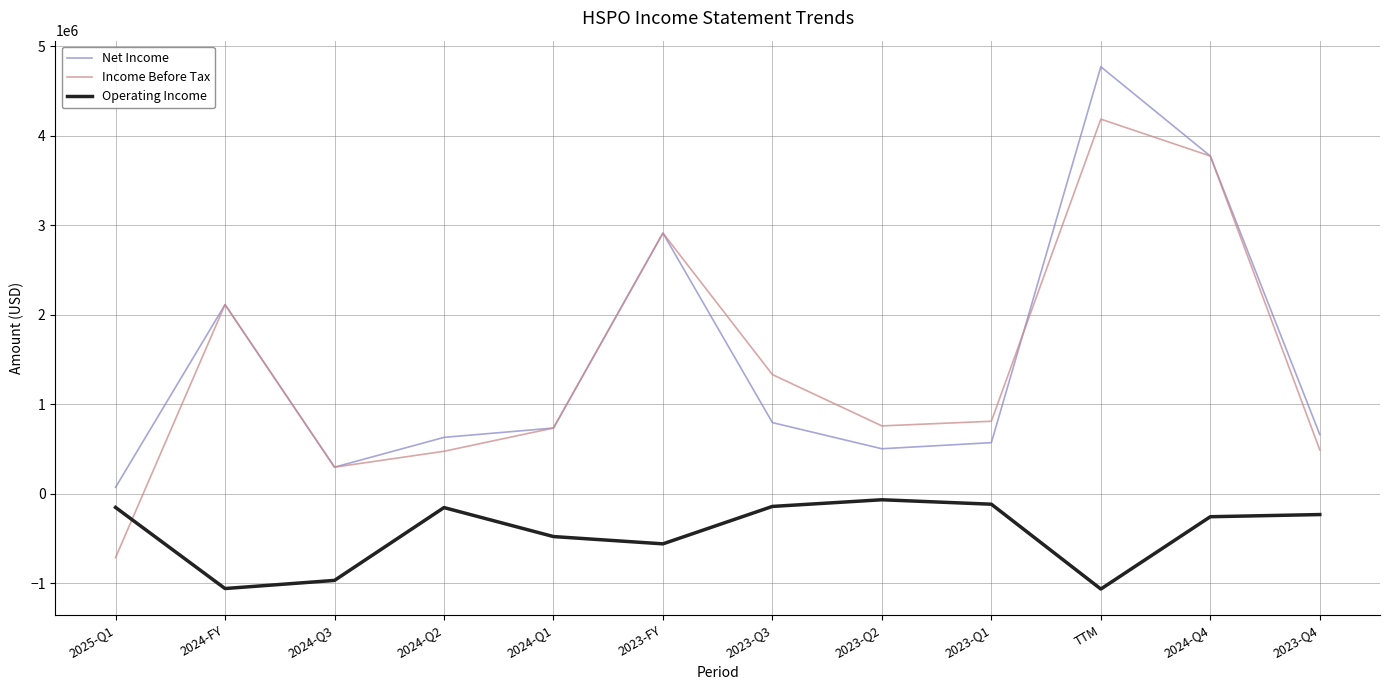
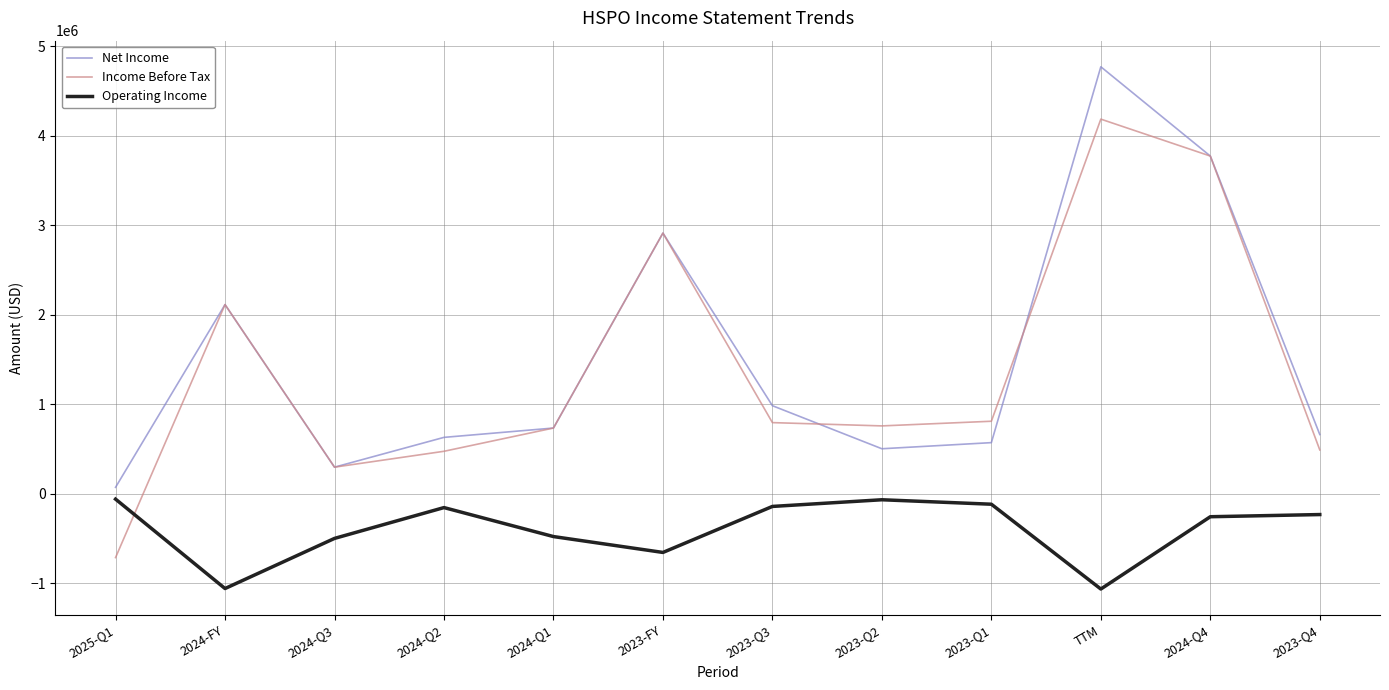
Operating Income, 2025-Q1: -200000 -> -100000
Operating Income, 2024-Q3: -1000000 -> -500000
Operating Income, 2023-FY: -600000 -> -700000
Net Income, 2023-Q3: 800000 -> 1000000
Income Before Tax, 2023-Q3: 1300000 -> 800000
